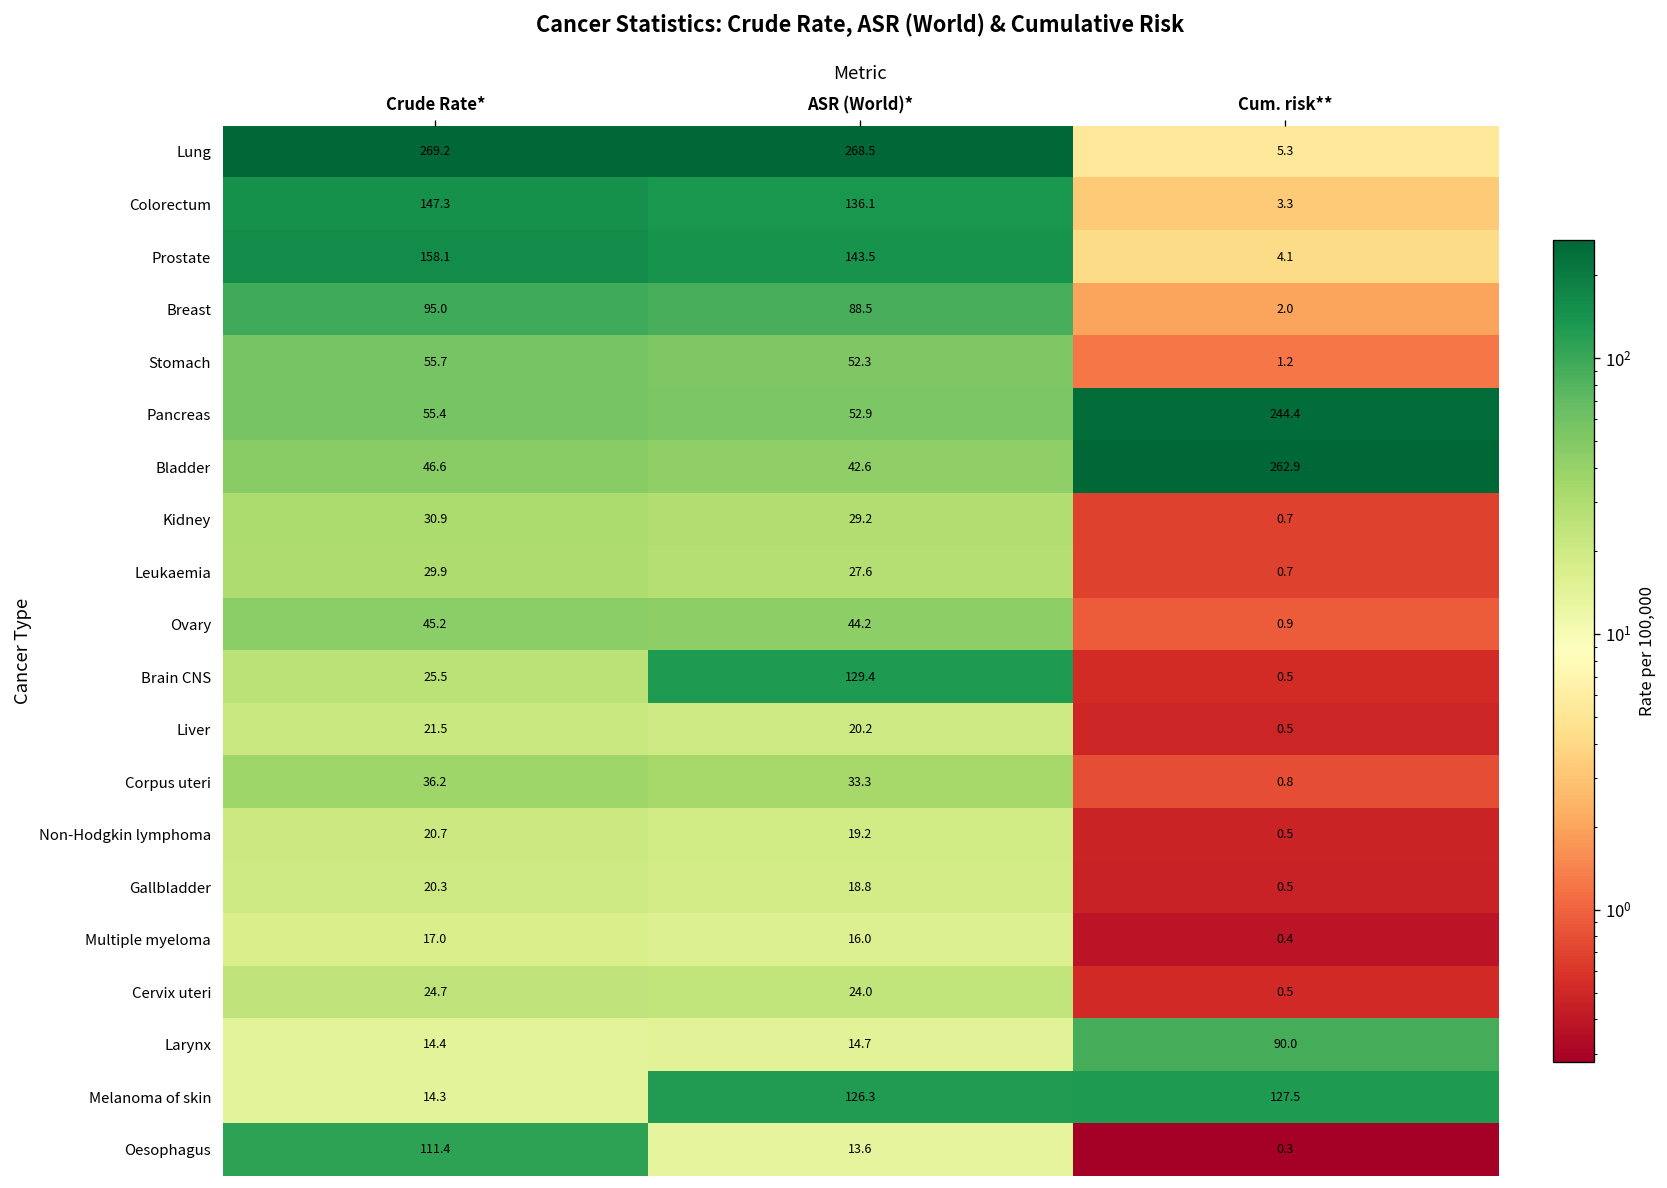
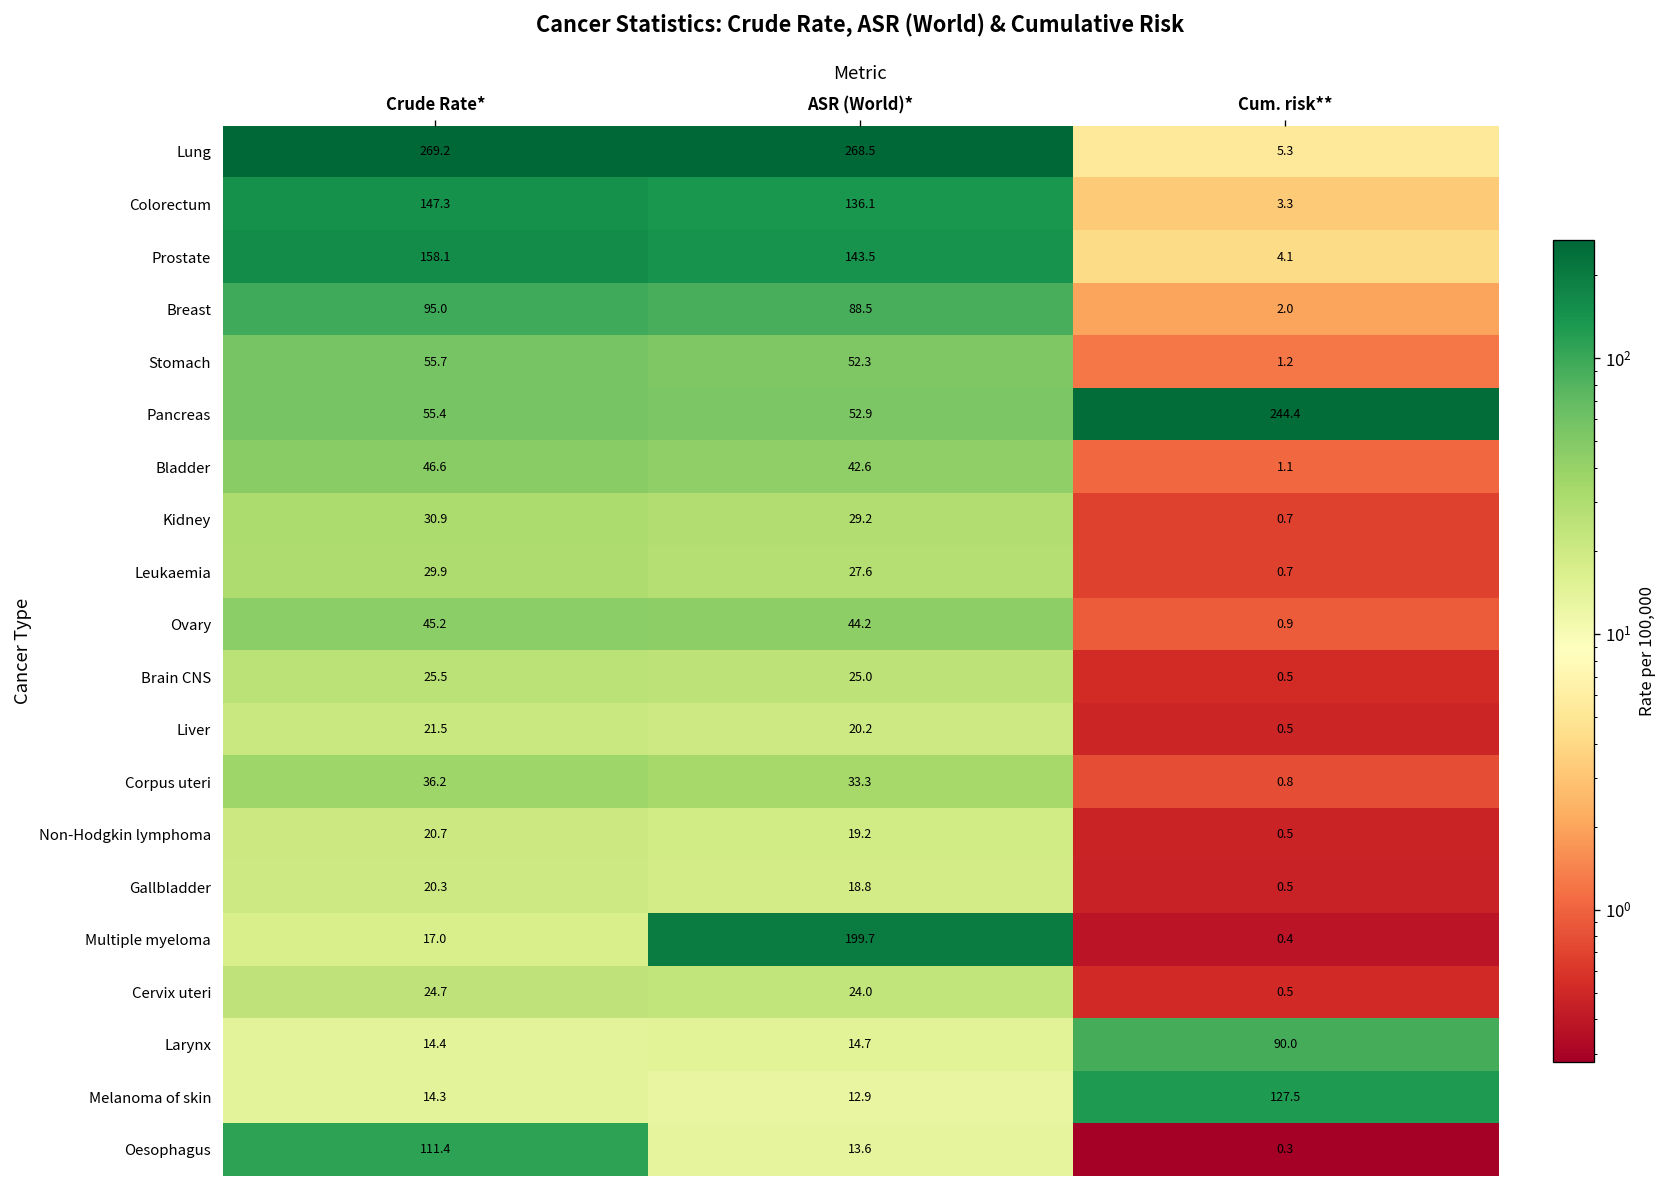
Bladder, Cum. risk**: 262.9 -> 1.1
Brain CNS, ASR (World)*: 129.4 -> 25.0
Multiple myeloma, ASR (World)*: 16.0 -> 199.7
Melanoma of skin, ASR (World)*: 126.3 -> 12.9
